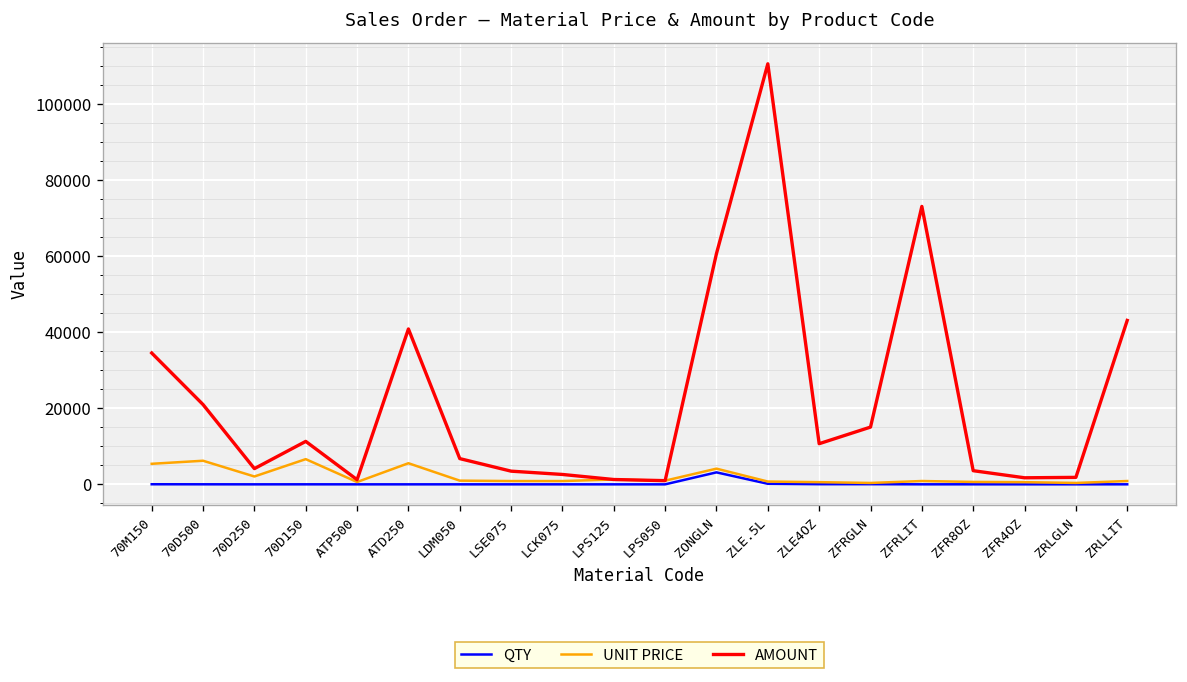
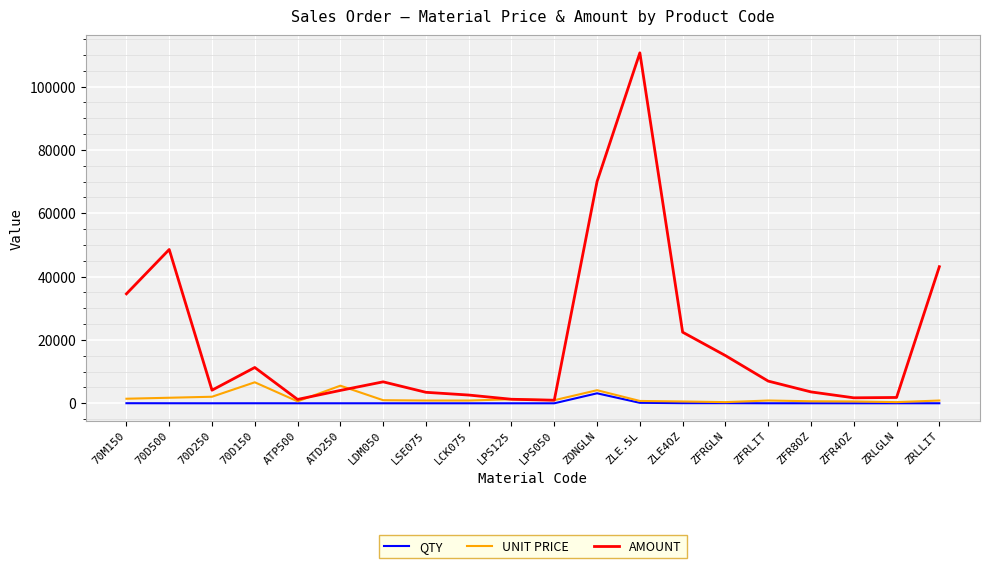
UNIT PRICE, 70M150: 5000 -> 1000
UNIT PRICE, 70D500: 6000 -> 2000
AMOUNT, 70D500: 21000 -> 49000
AMOUNT, ATD250: 41000 -> 4000
AMOUNT, ZONGLN: 61000 -> 70000
AMOUNT, ZLE4OZ: 11000 -> 22000
AMOUNT, ZFRLIT: 73000 -> 7000
